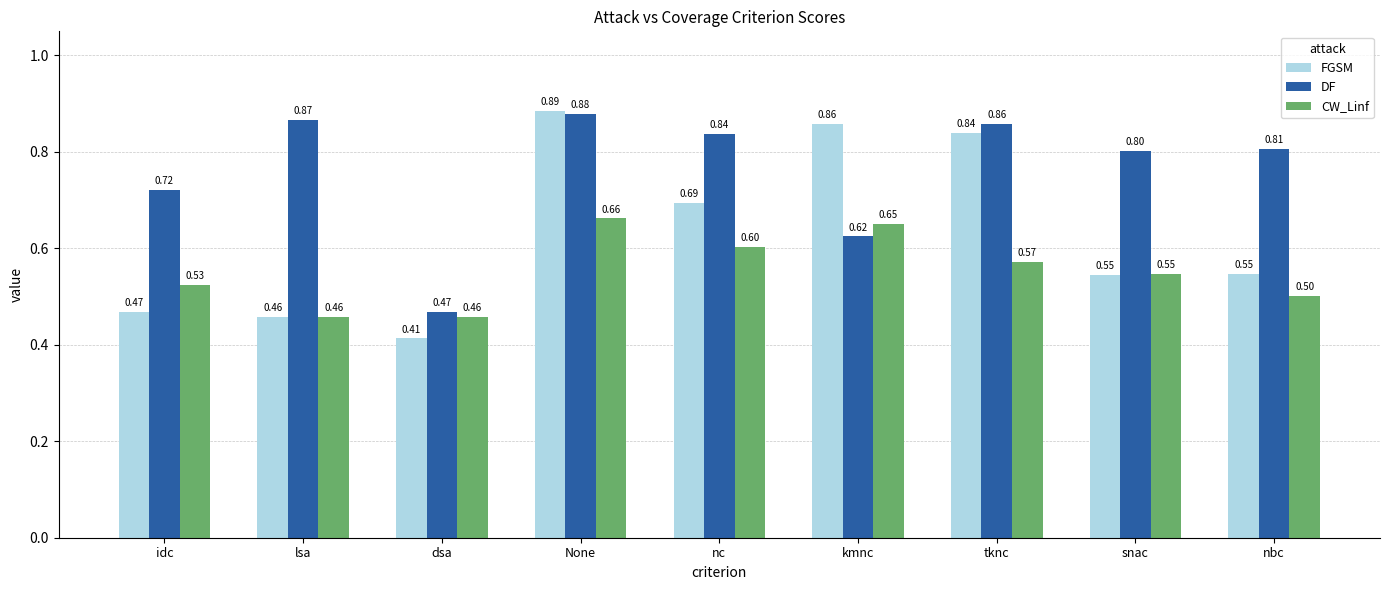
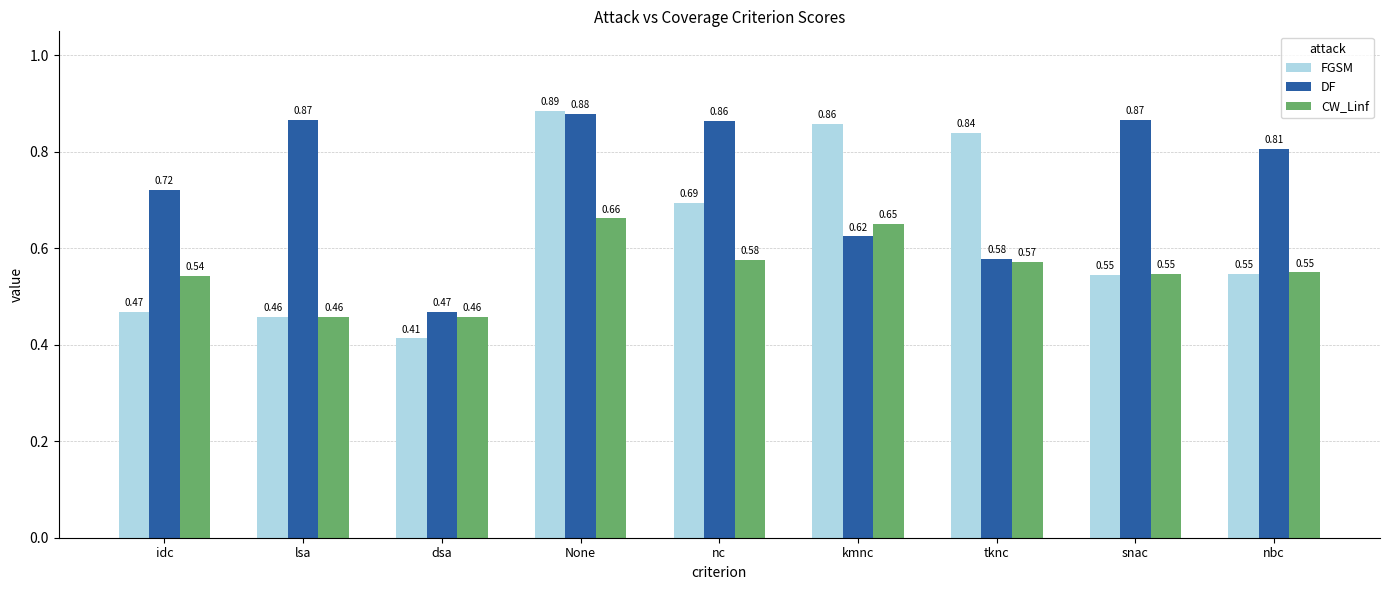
CW_Linf, idc: 0.53 -> 0.54
DF, nc: 0.84 -> 0.86
CW_Linf, nc: 0.60 -> 0.58
DF, tknc: 0.86 -> 0.58
DF, snac: 0.80 -> 0.87
CW_Linf, nbc: 0.50 -> 0.55
